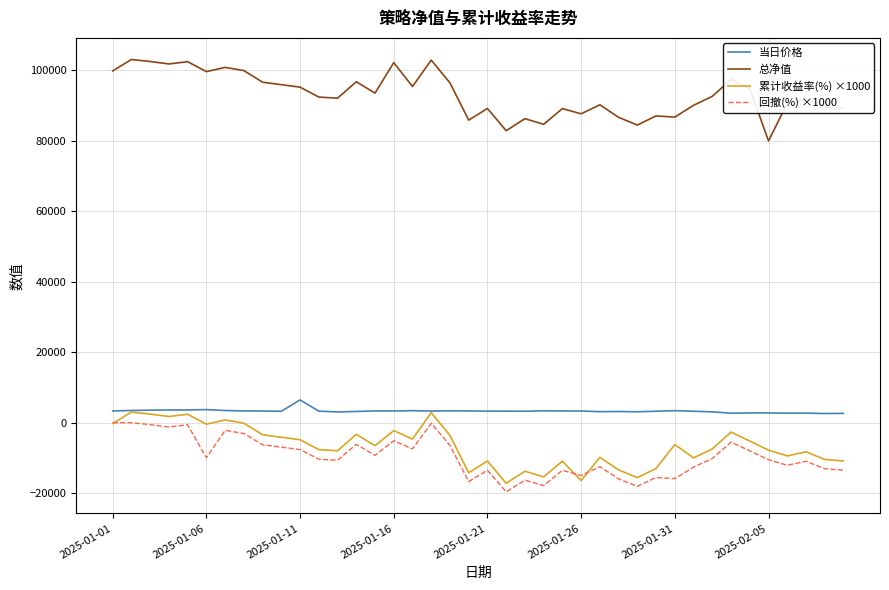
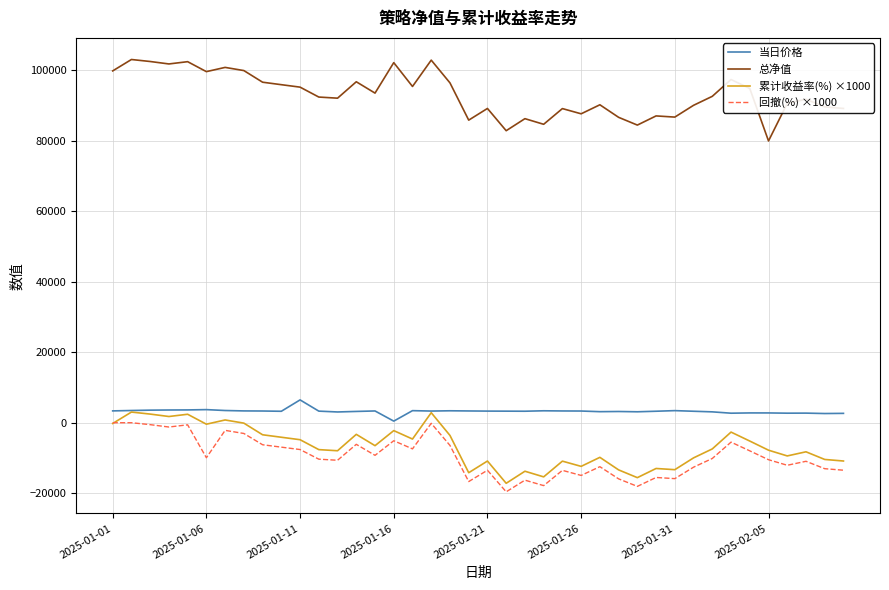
当日价格, 2025-01-16: 3000 -> 0
累计收益率(%) ×1000, 2025-01-26: -16000 -> -12000
累计收益率(%) ×1000, 2025-01-31: -6000 -> -13000
